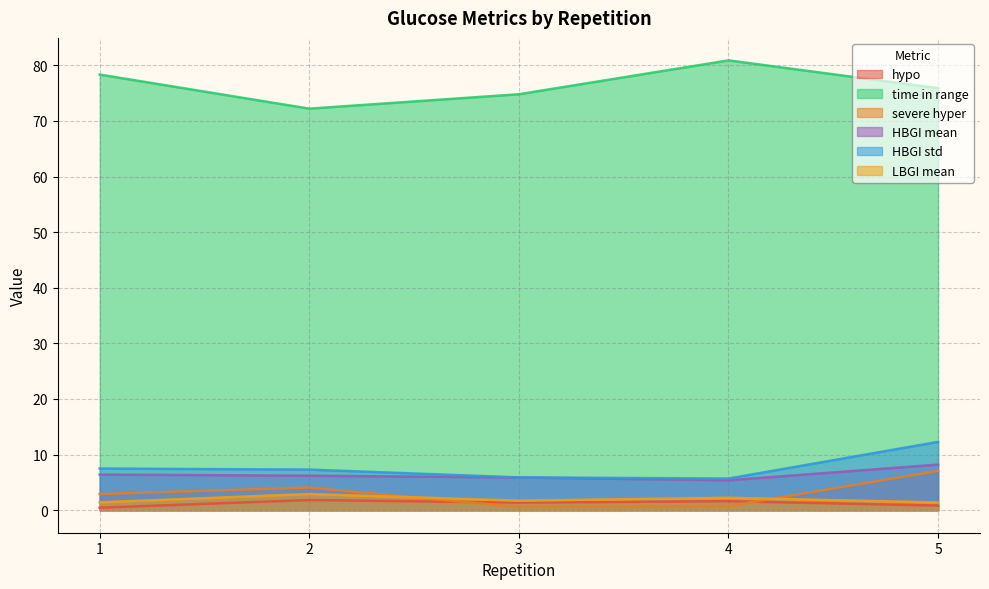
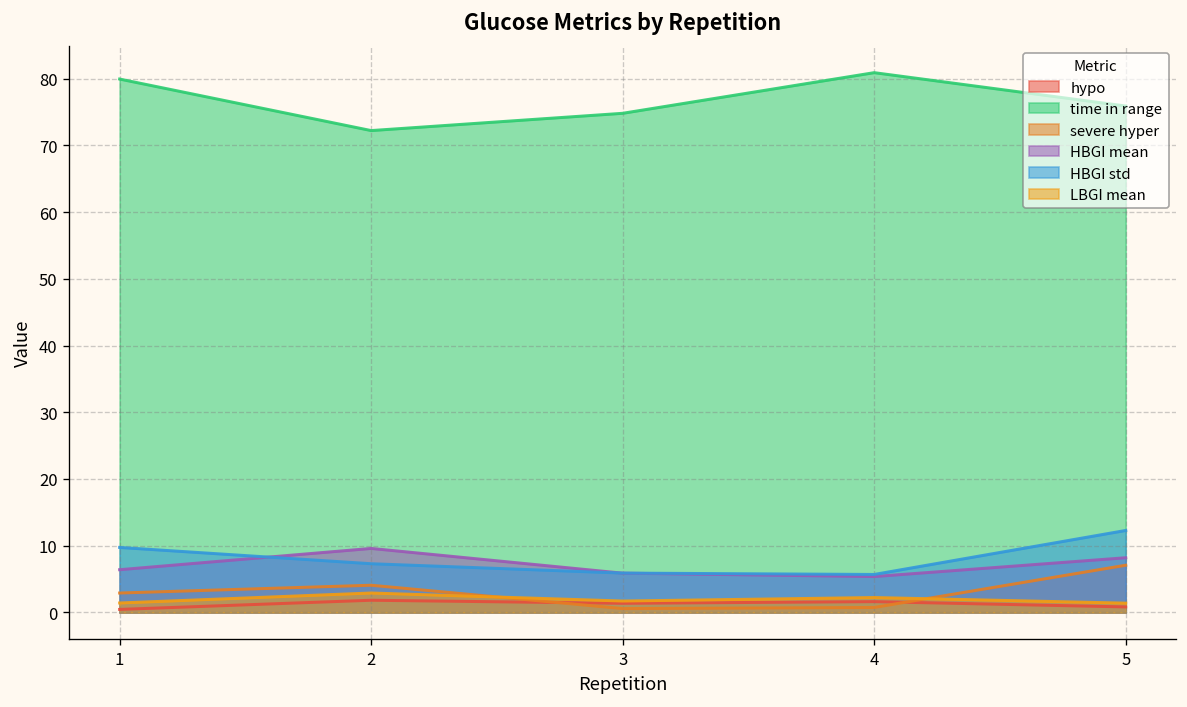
time in range, 1: 78 -> 80
HBGI std, 1: 7 -> 10
HBGI mean, 2: 6 -> 10
